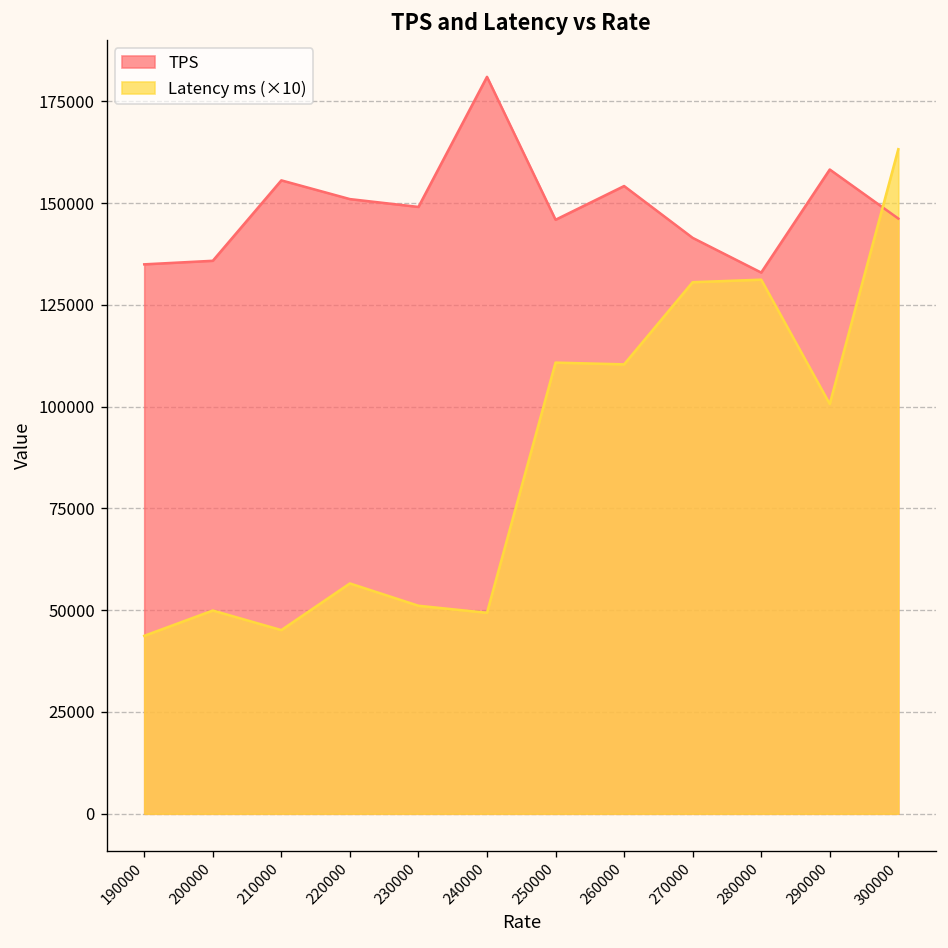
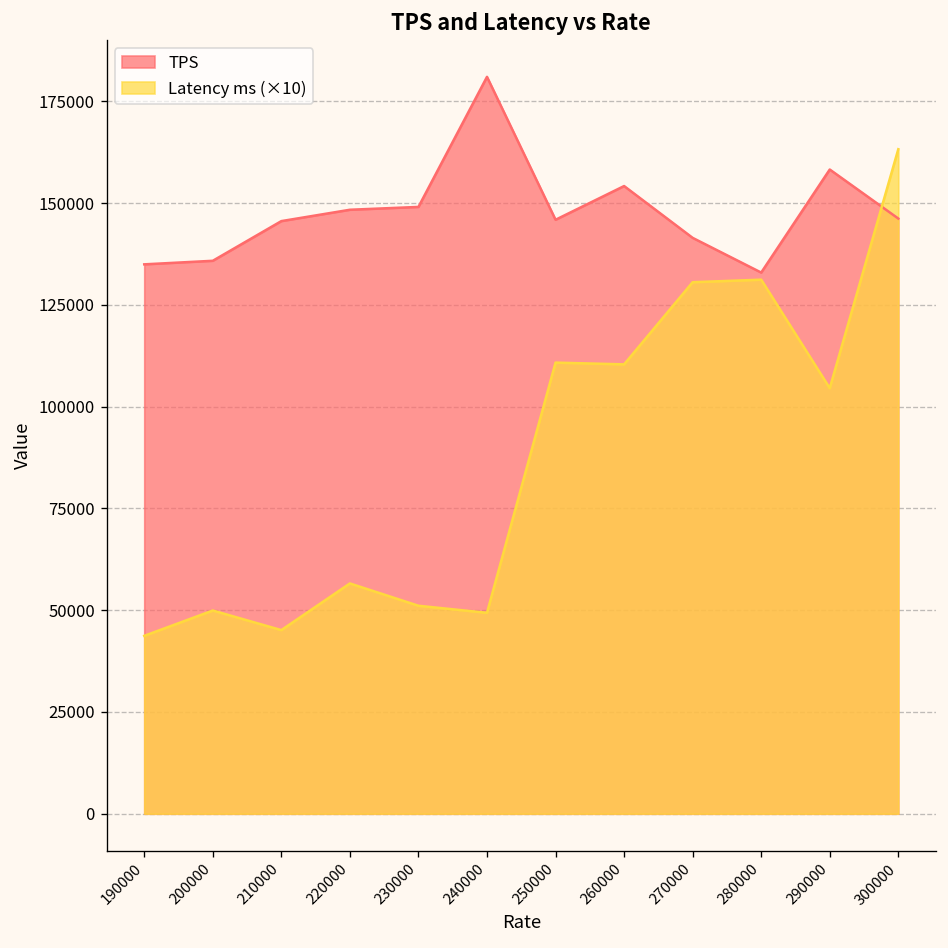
TPS, 210000: 156000 -> 146000
TPS, 220000: 151000 -> 148000
Latency ms (×10), 290000: 101000 -> 105000
